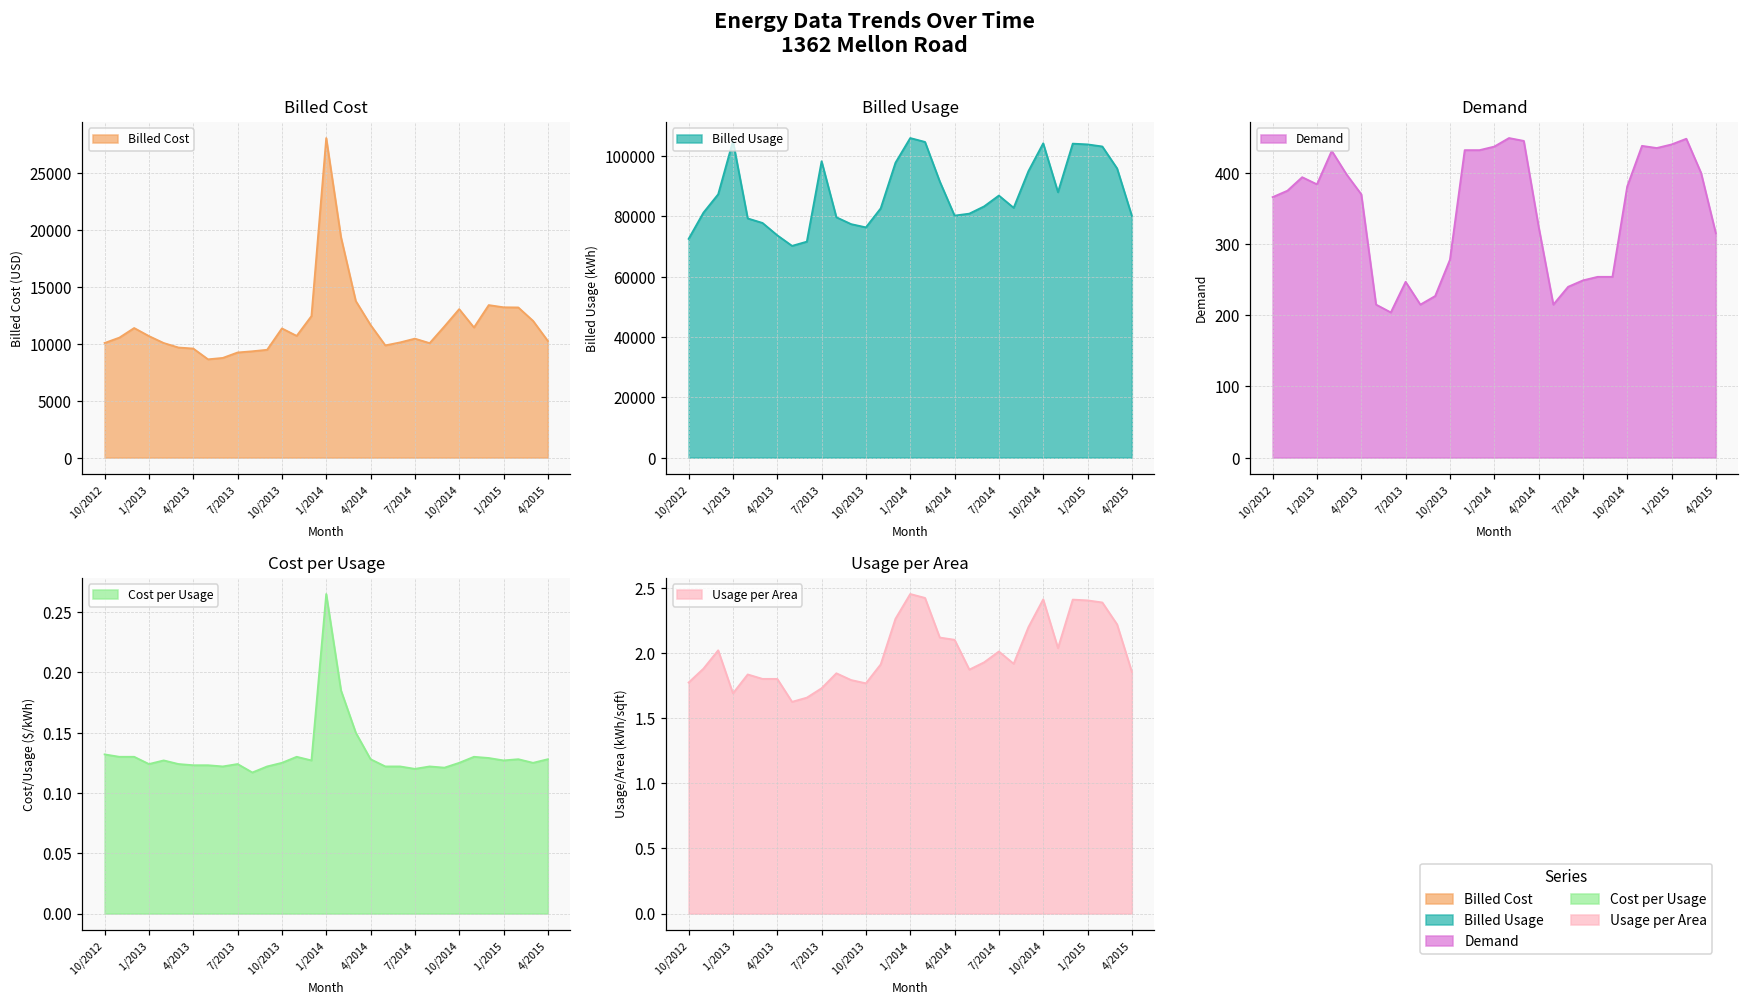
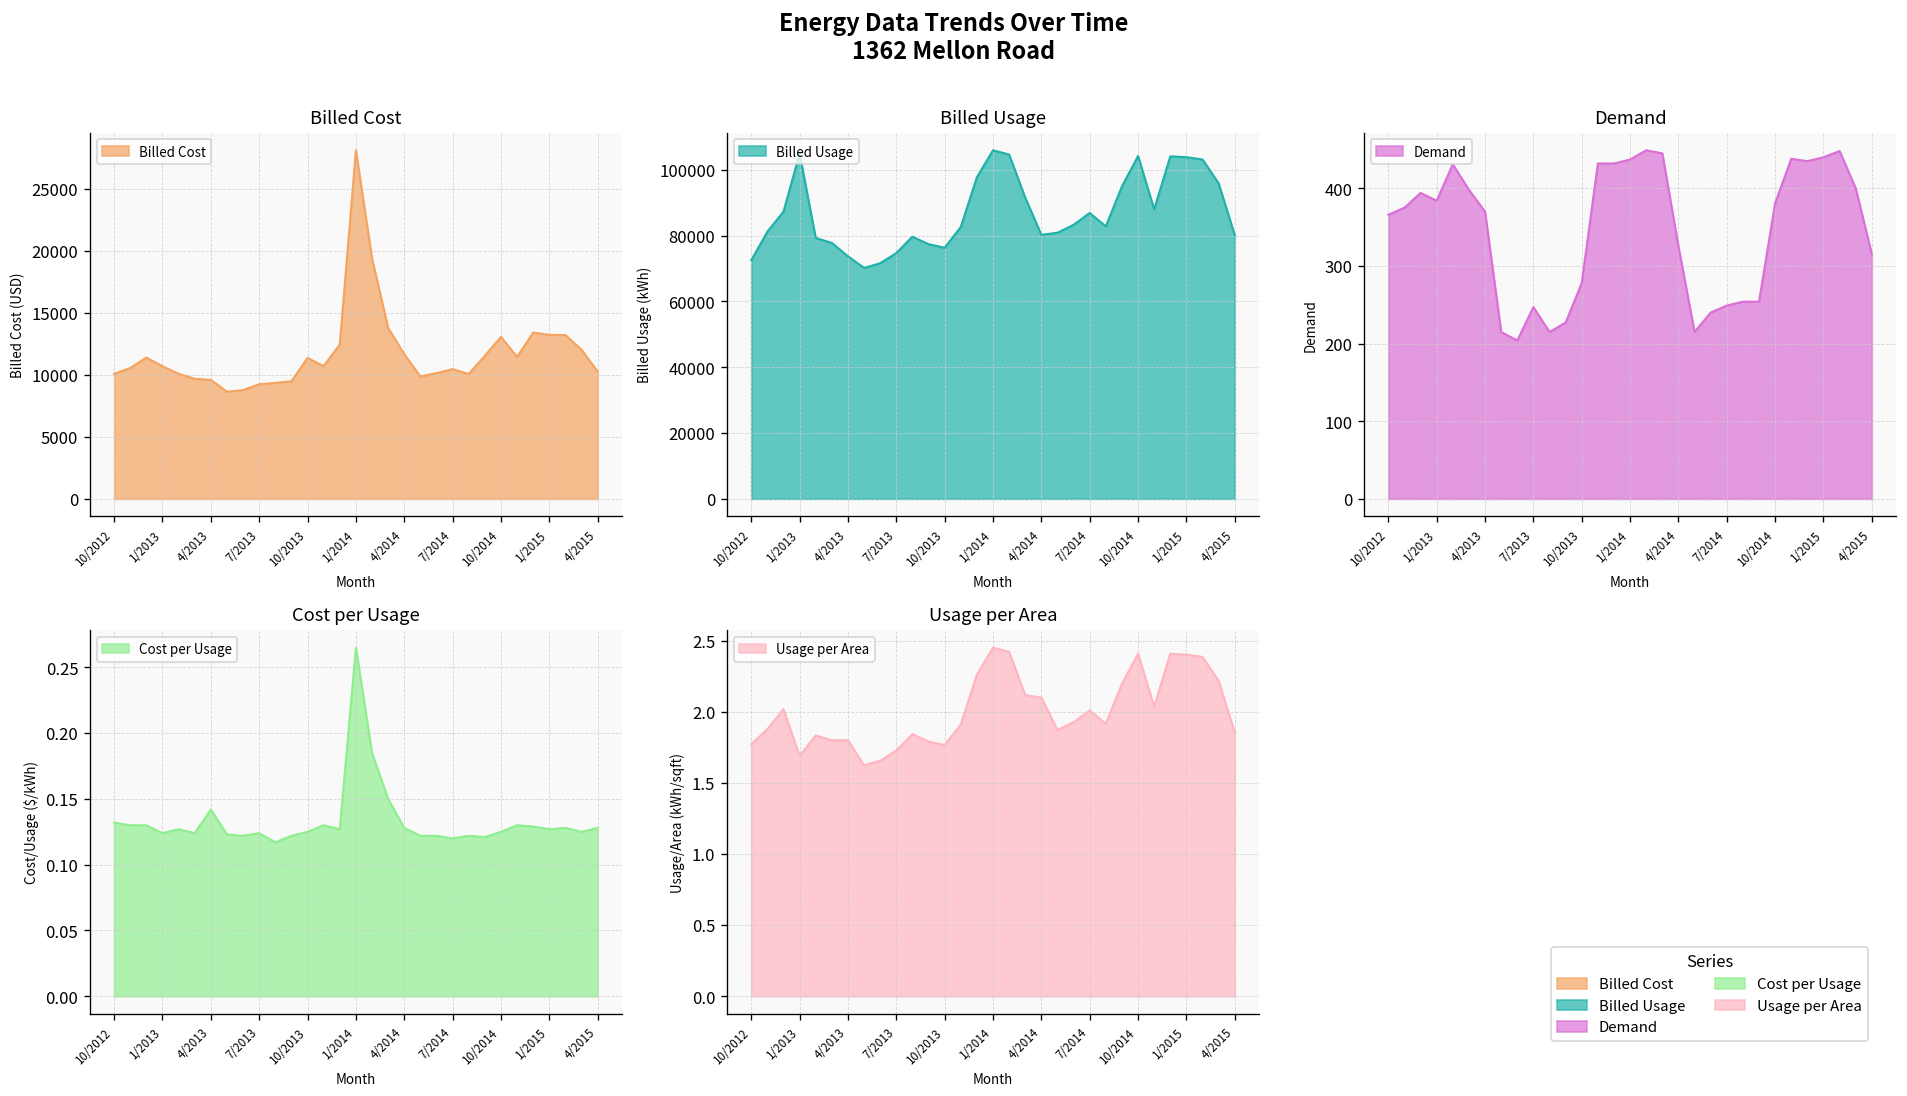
Billed Usage, 7/2013: 98000 -> 75000
Cost per Usage, 4/2013: 0.123 -> 0.142
